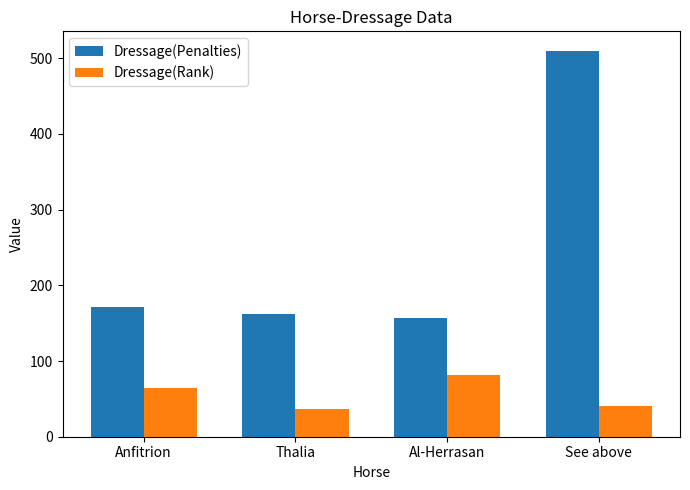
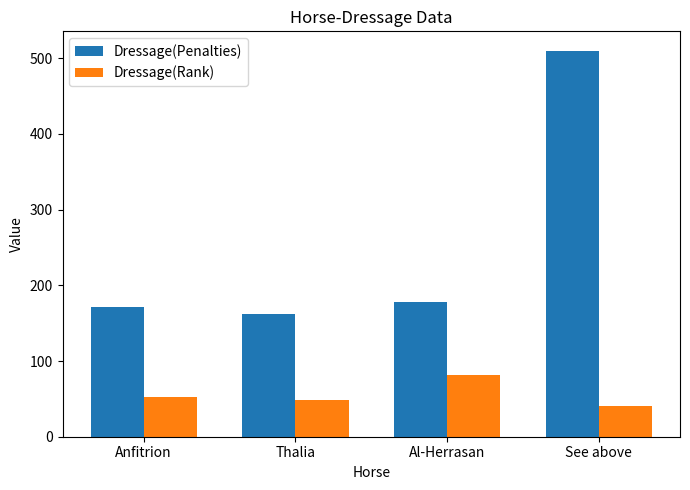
Dressage(Rank), Anfitrion: 60 -> 50
Dressage(Rank), Thalia: 40 -> 50
Dressage(Penalties), Al-Herrasan: 160 -> 180
